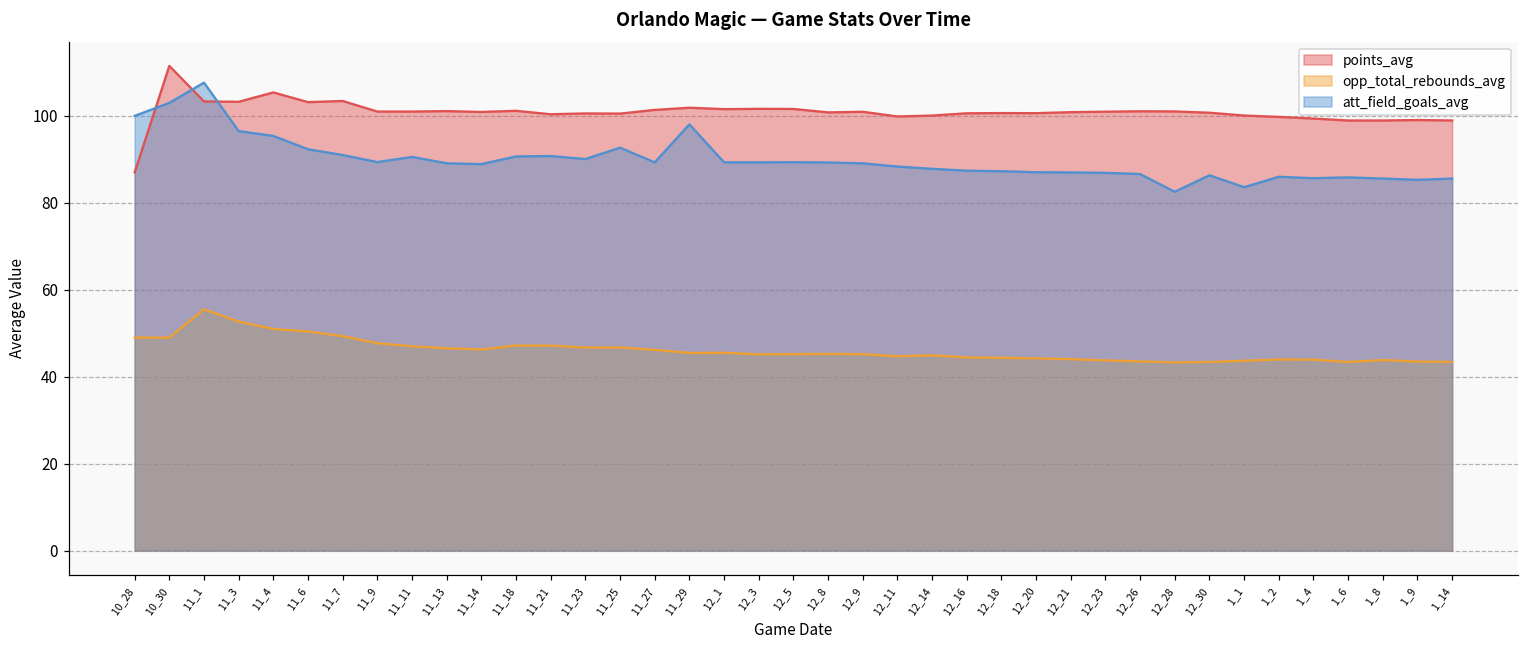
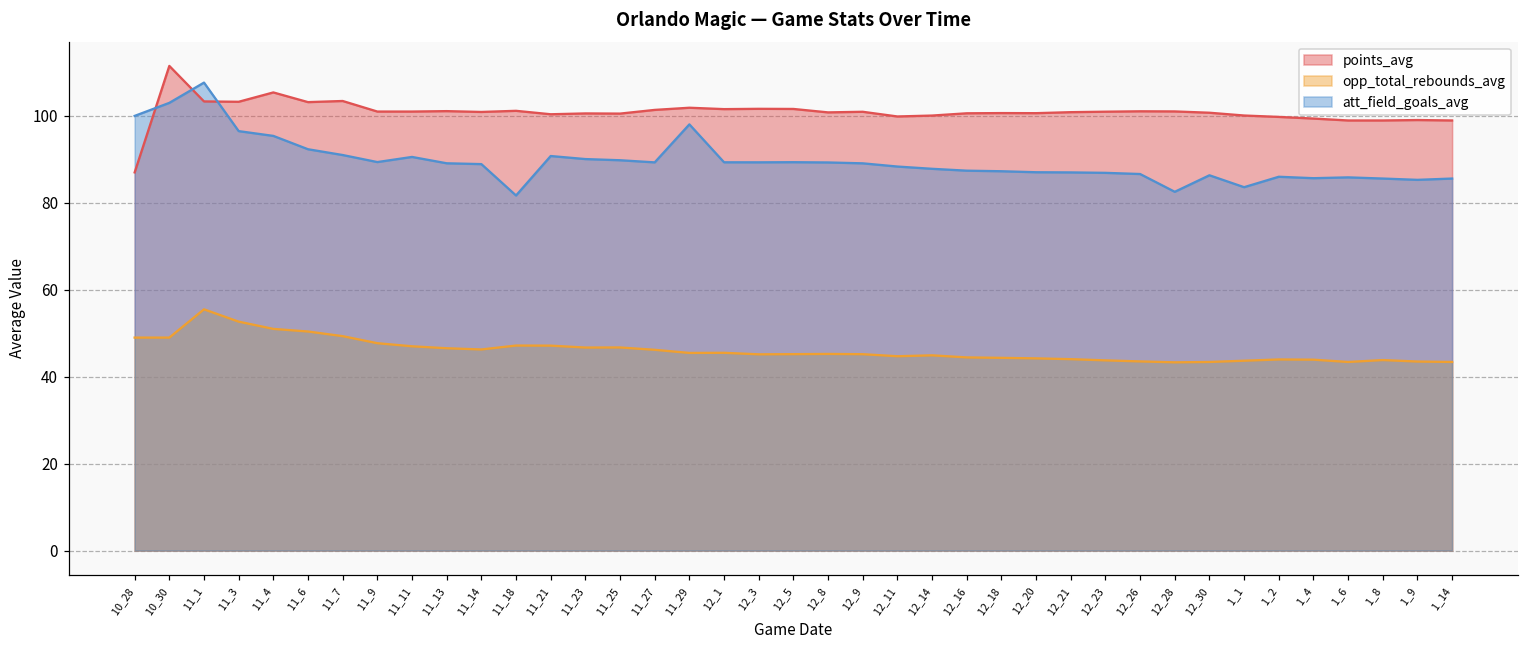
att_field_goals_avg, 11_18: 91 -> 82
att_field_goals_avg, 11_25: 93 -> 90
